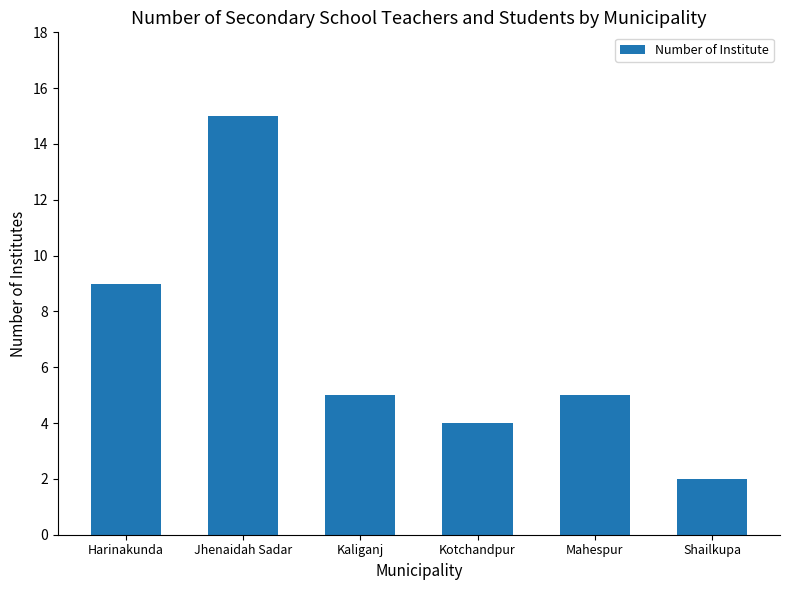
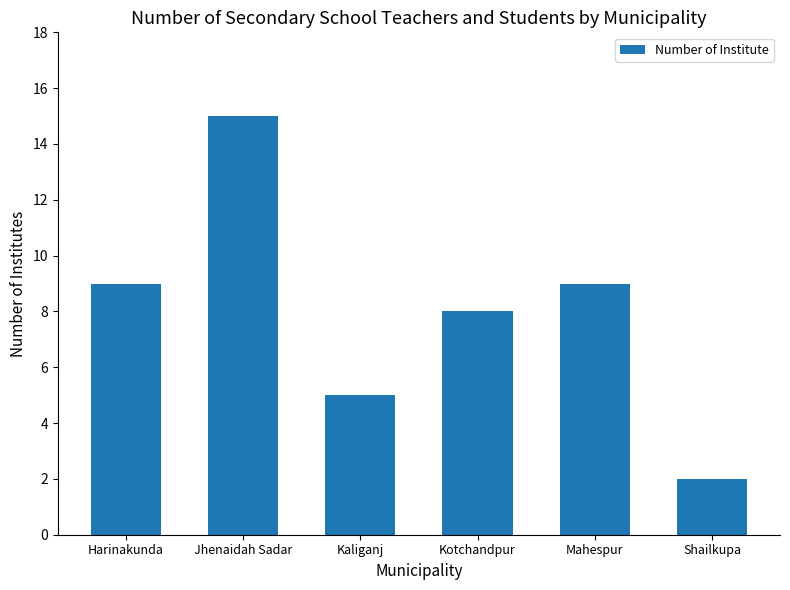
Kotchandpur: 4 -> 8
Mahespur: 5 -> 9
